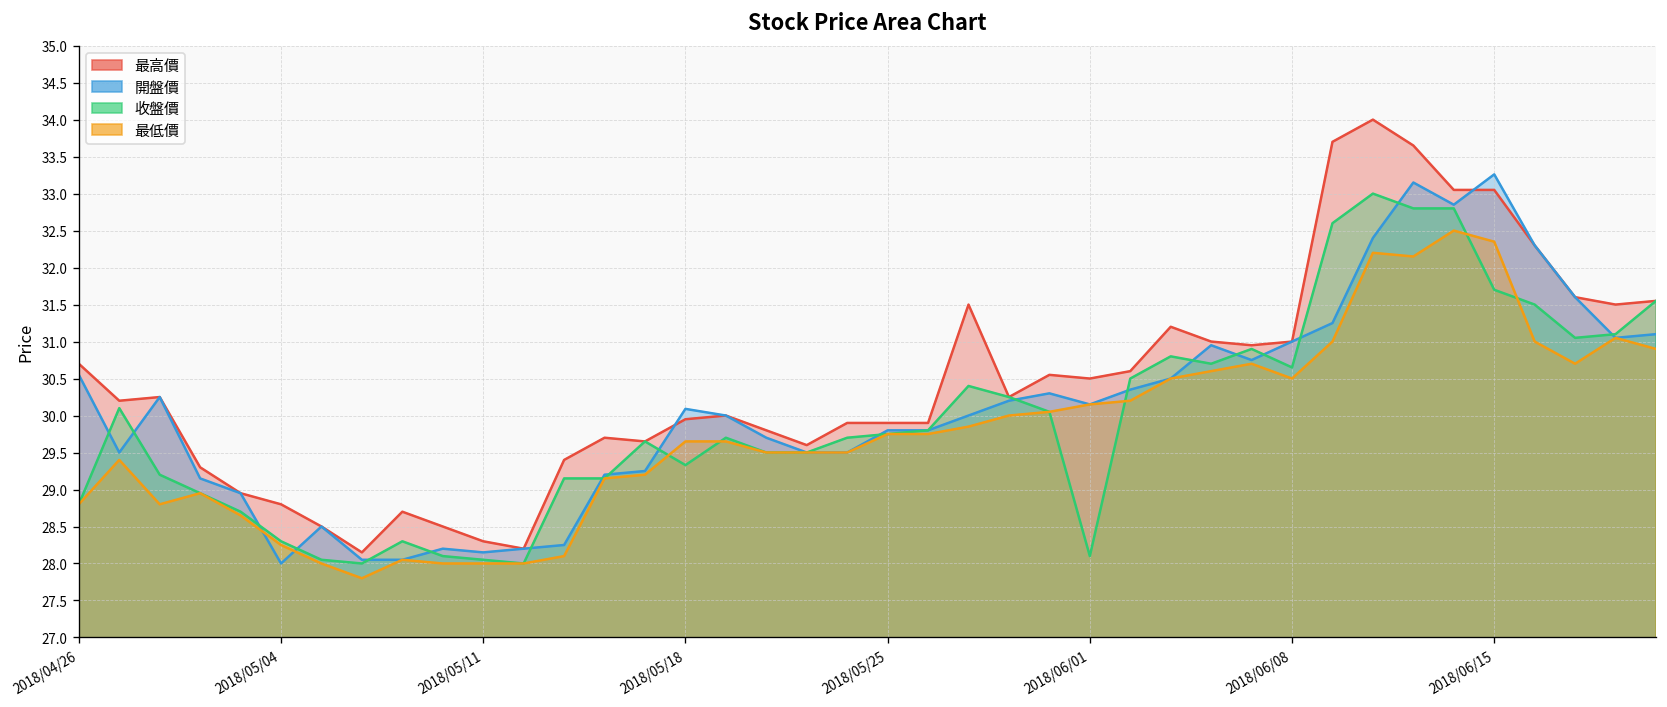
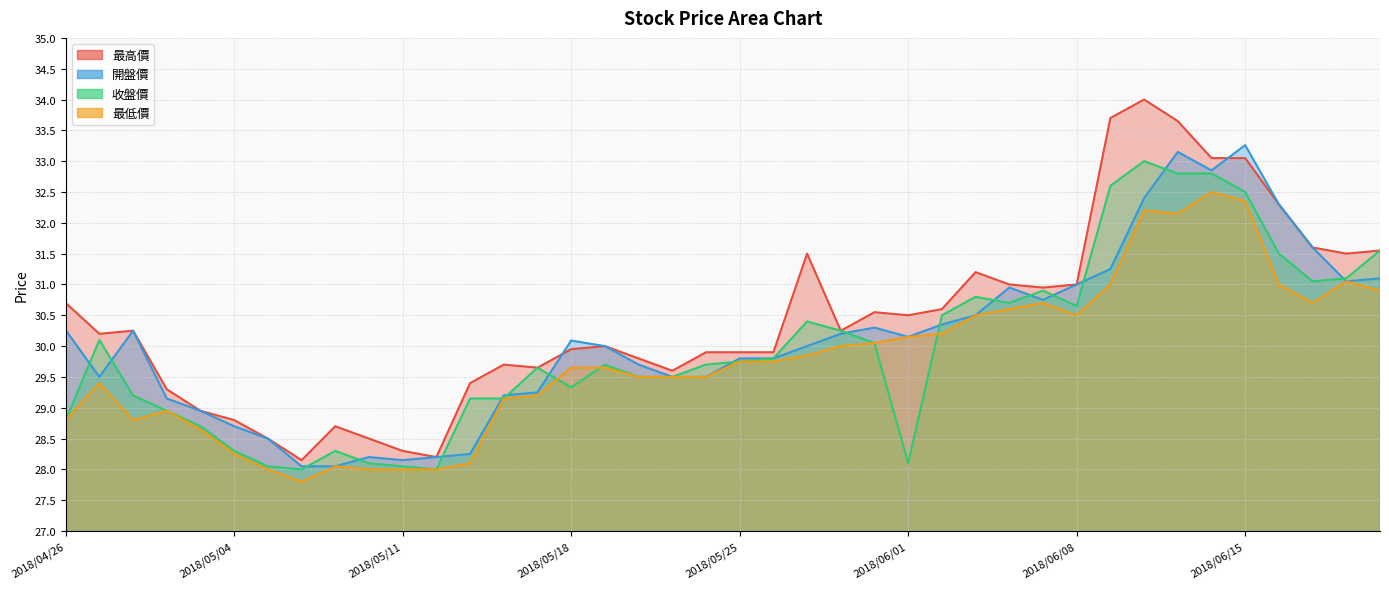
開盤價, 2018/04/26: 30.6 -> 30.3
開盤價, 2018/05/04: 28.0 -> 28.7
收盤價, 2018/06/15: 31.7 -> 32.5
